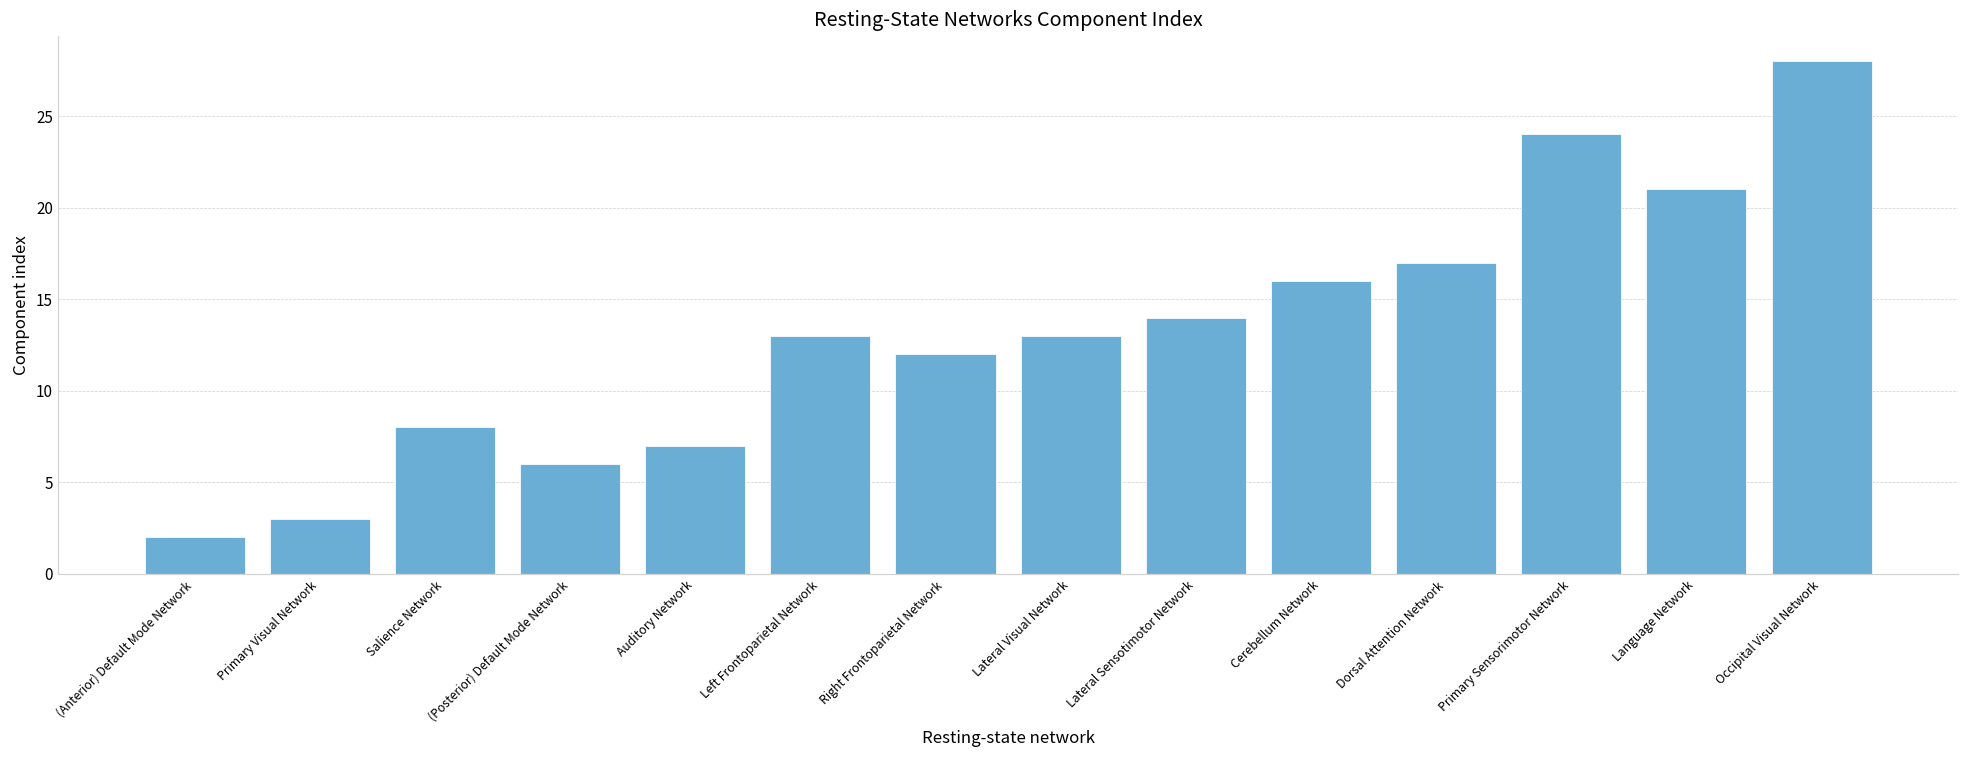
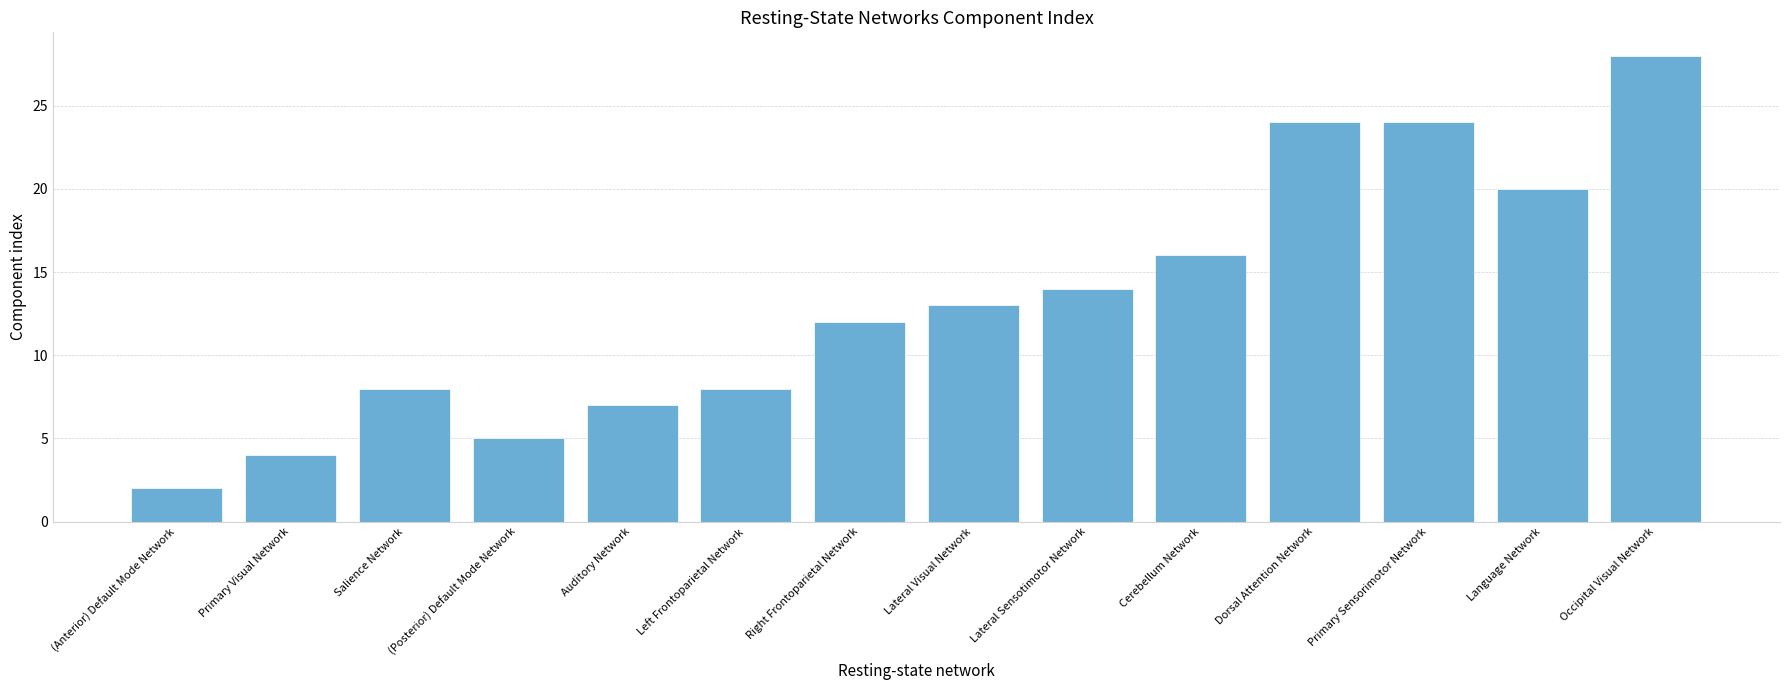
Primary Visual Network: 3 -> 4
(Posterior) Default Mode Network: 6 -> 5
Left Frontoparietal Network: 13 -> 8
Dorsal Attention Network: 17 -> 24
Language Network: 21 -> 20
